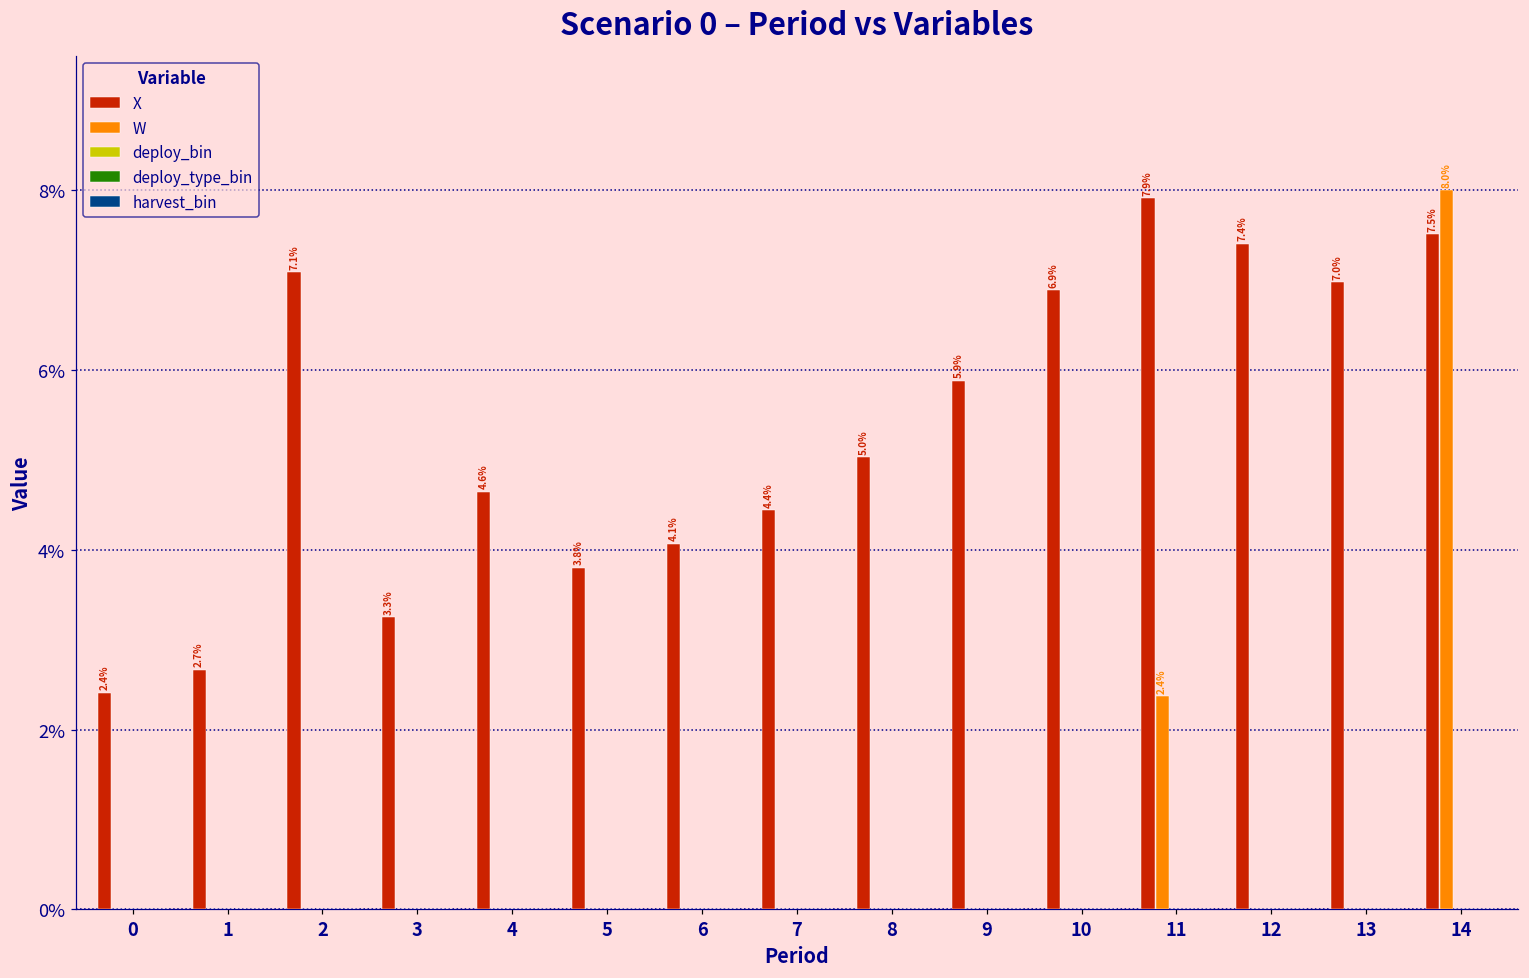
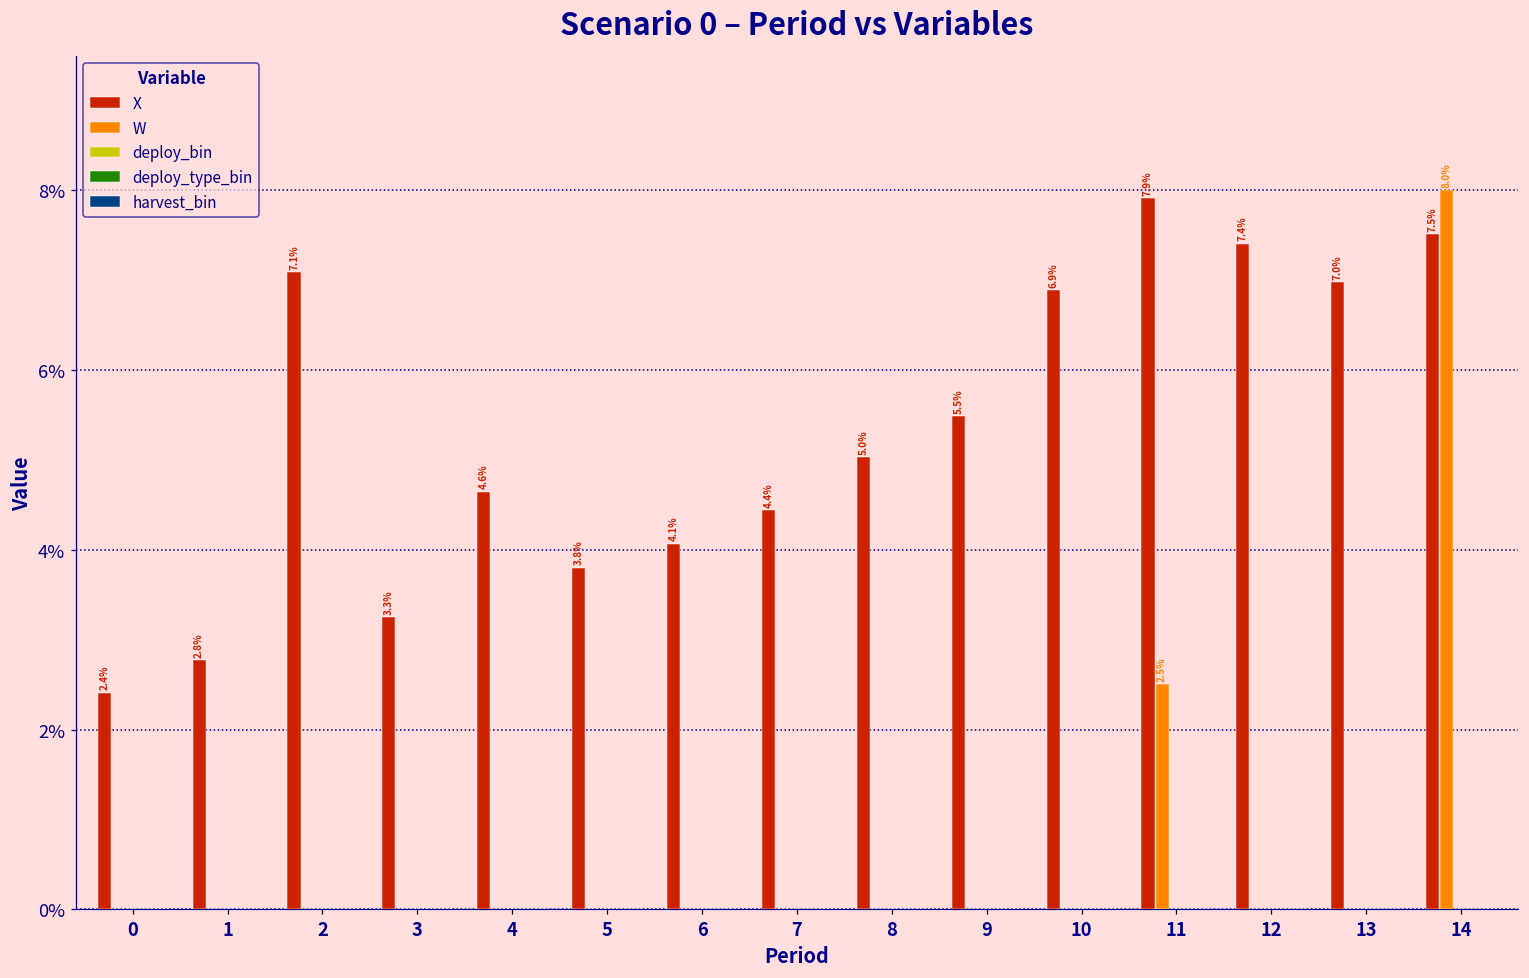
X, 1: 2.7% -> 2.8%
X, 9: 5.9% -> 5.5%
W, 11: 2.4% -> 2.5%
